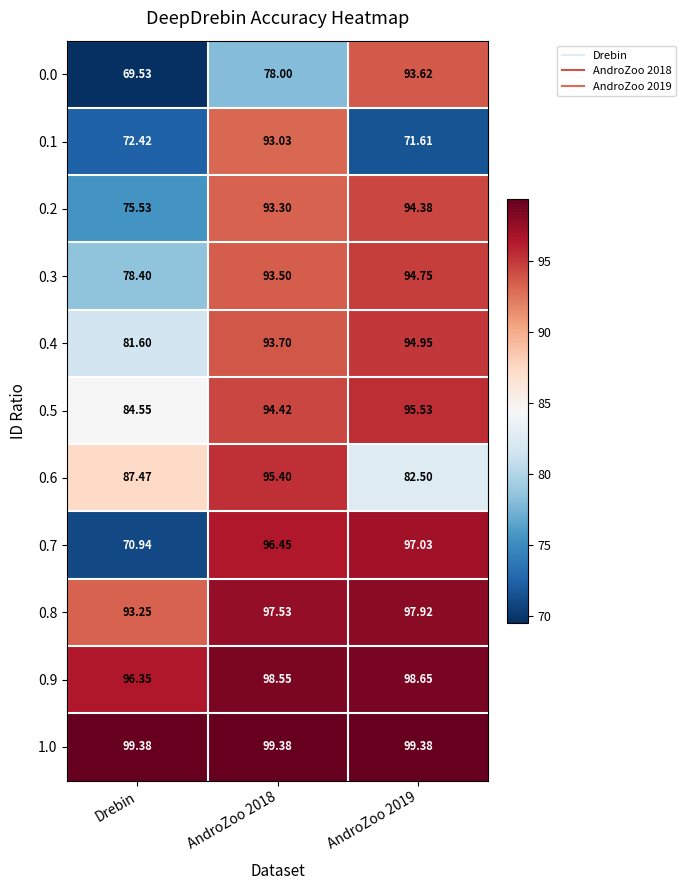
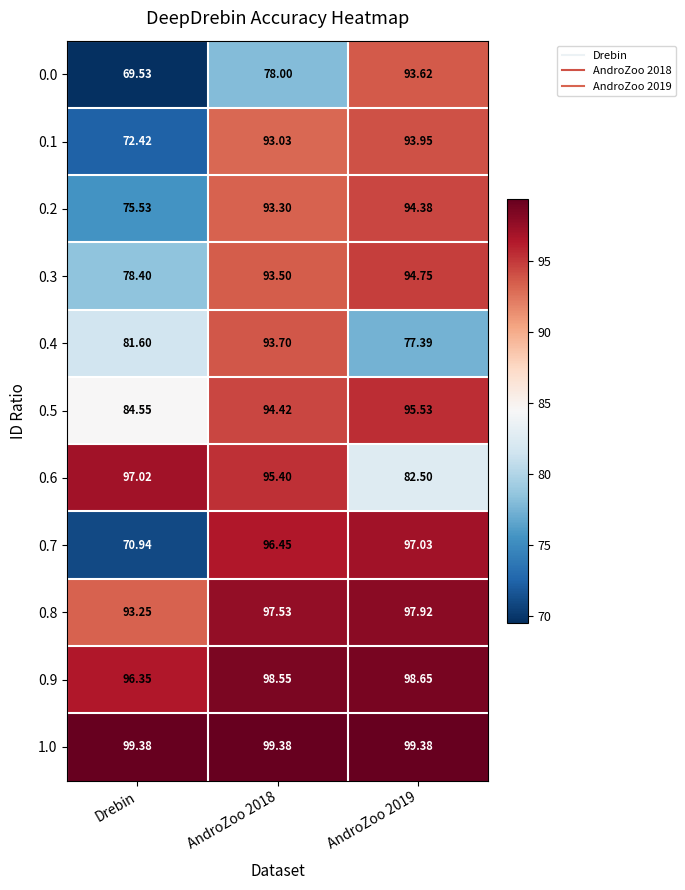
0.1, AndroZoo 2019: 71.61 -> 93.95
0.4, AndroZoo 2019: 94.95 -> 77.39
0.6, Drebin: 87.47 -> 97.02
